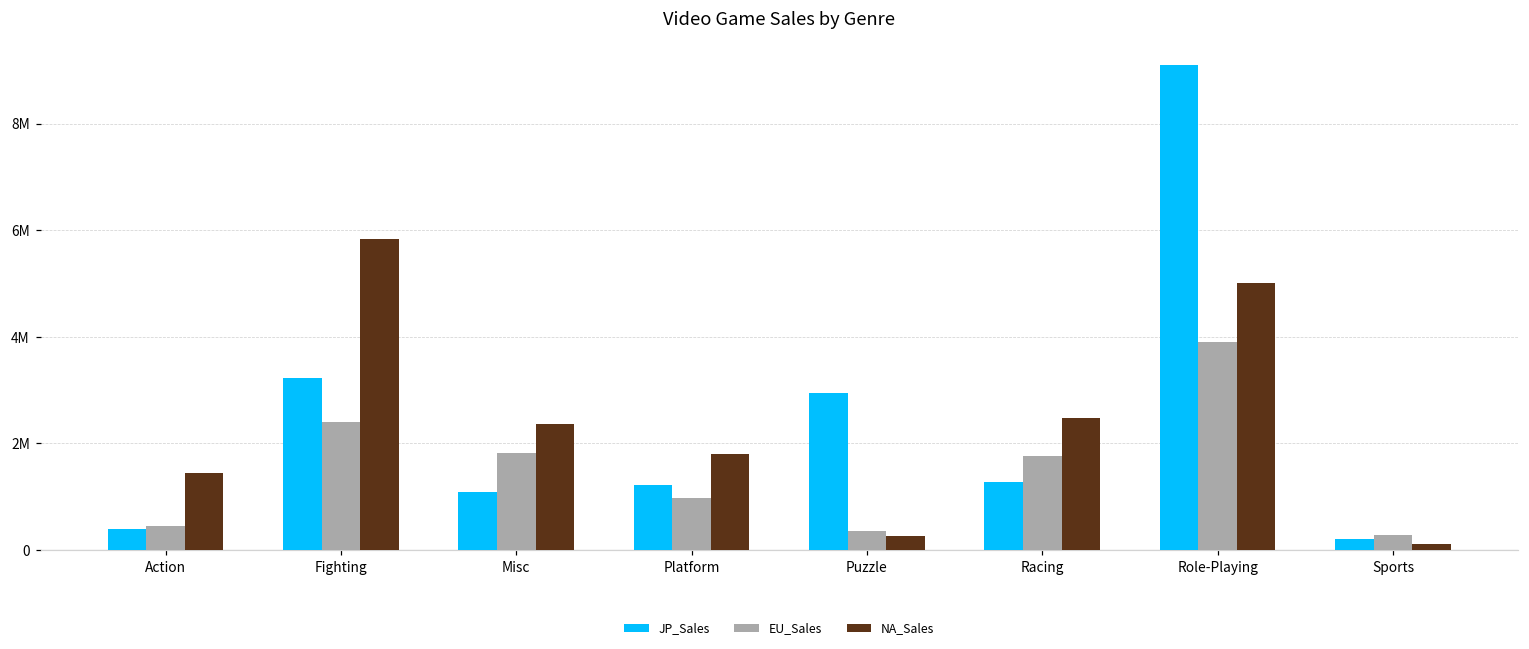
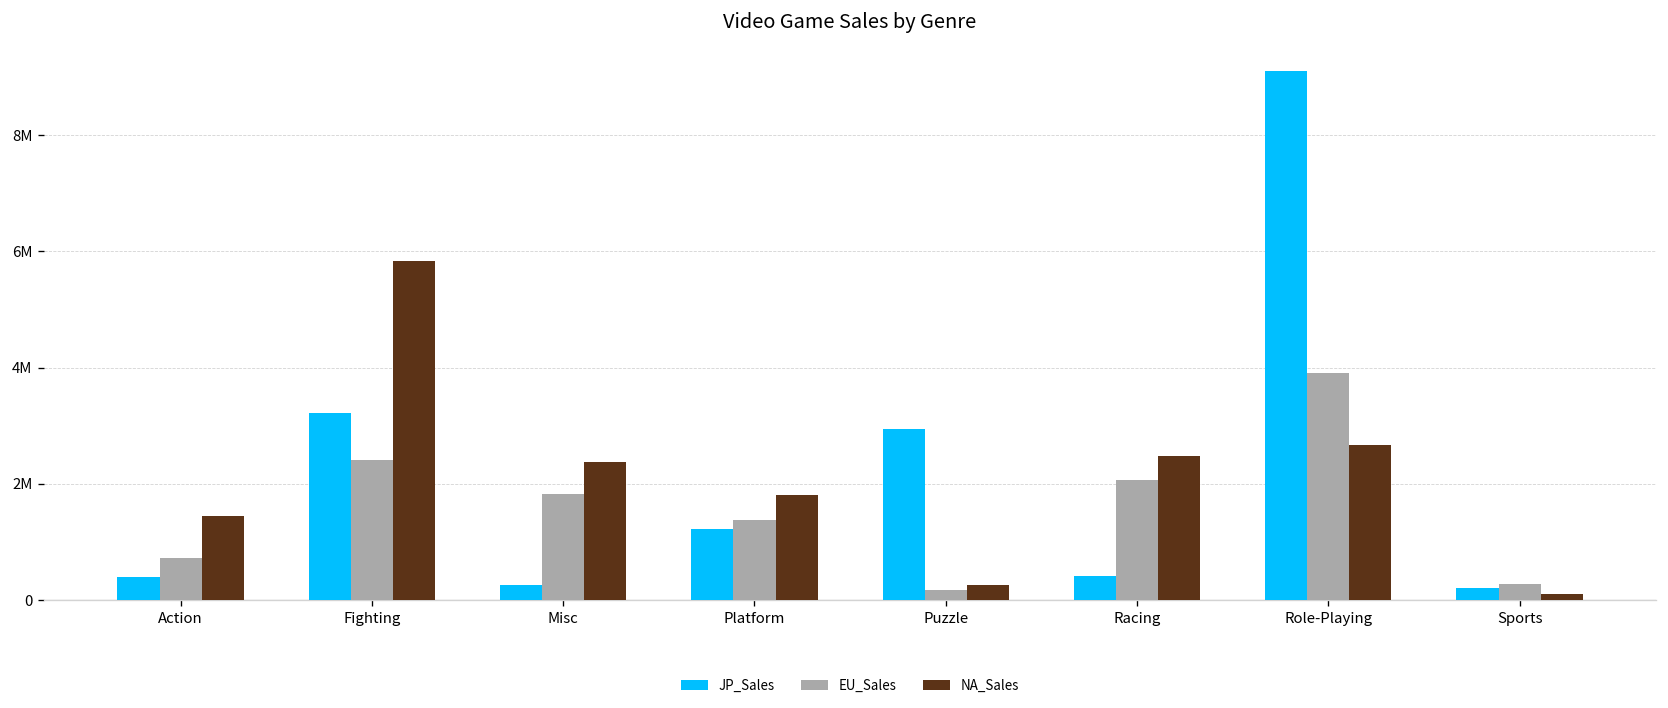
EU_Sales, Action: 500000 -> 700000
JP_Sales, Misc: 1100000 -> 300000
EU_Sales, Platform: 1000000 -> 1400000
EU_Sales, Puzzle: 400000 -> 200000
JP_Sales, Racing: 1300000 -> 400000
EU_Sales, Racing: 1800000 -> 2100000
NA_Sales, Role-Playing: 5000000 -> 2700000
